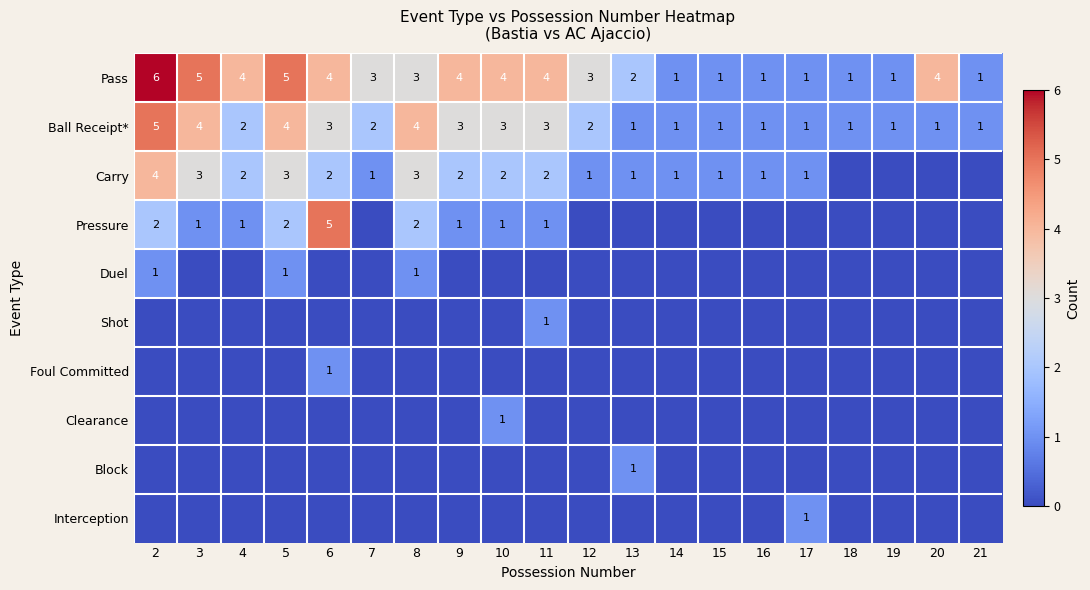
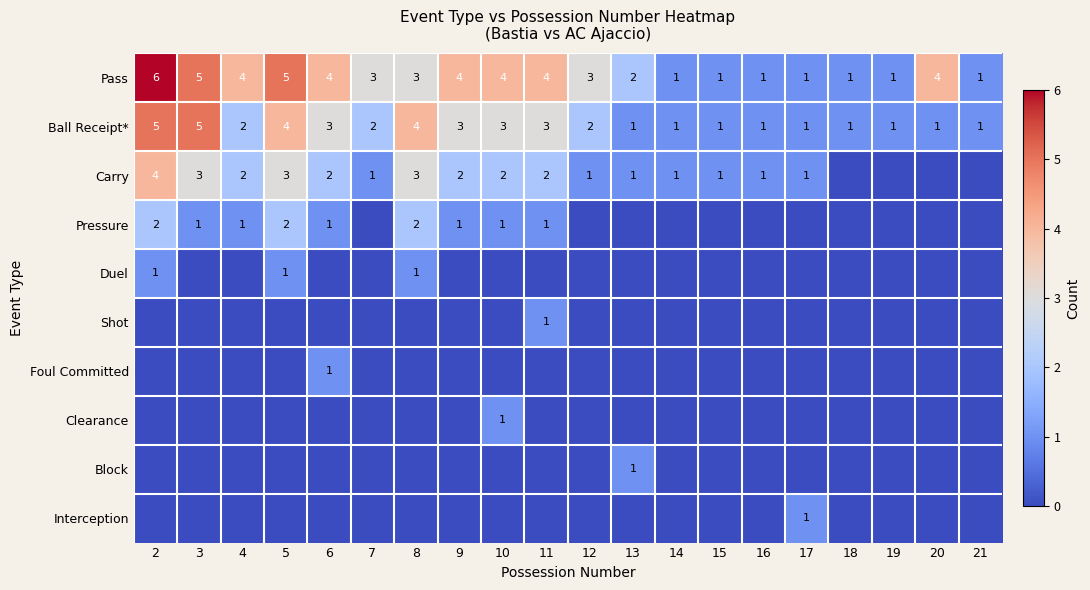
Ball Receipt*, 3: 4 -> 5
Pressure, 6: 5 -> 1
